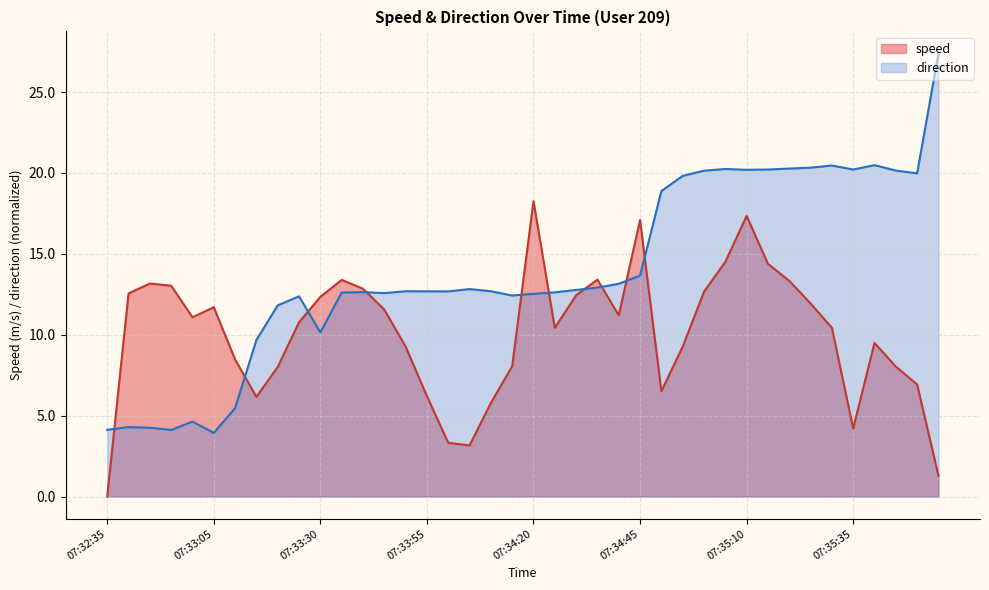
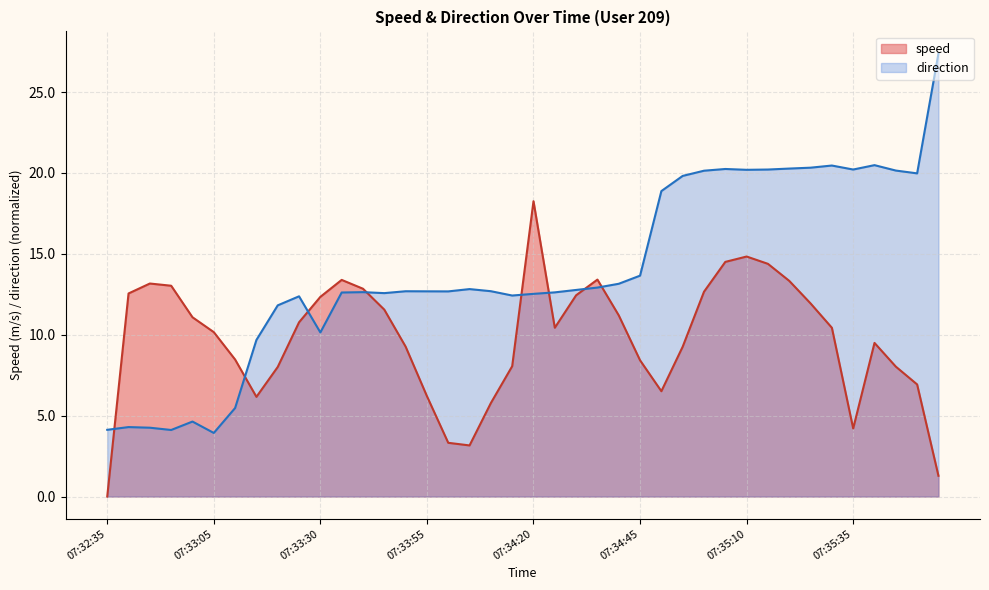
speed, 07:33:05: 11.7 -> 10.2
speed, 07:34:45: 17.1 -> 8.4
speed, 07:35:10: 17.3 -> 14.8
